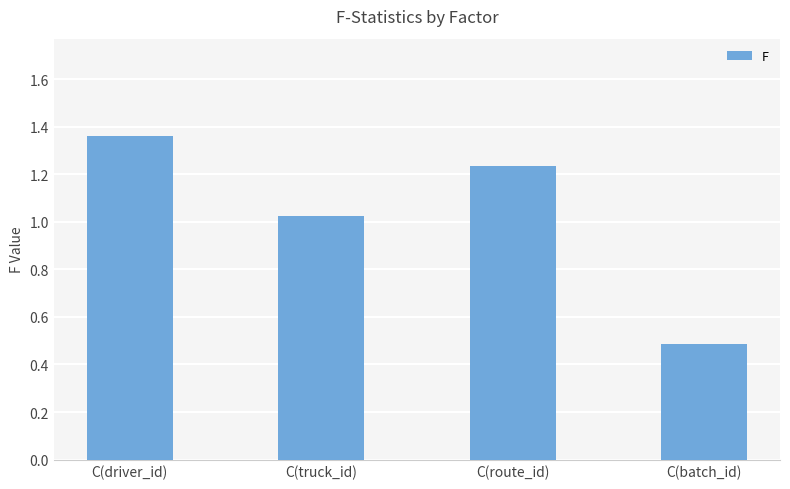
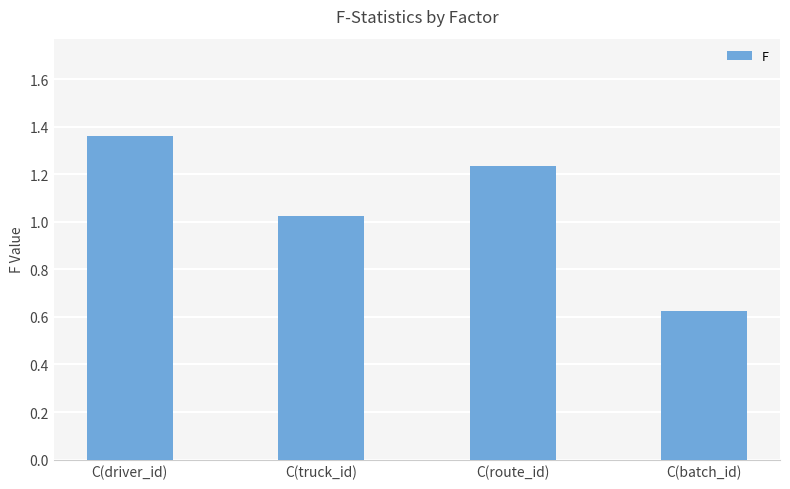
C(batch_id): 0.49 -> 0.62
